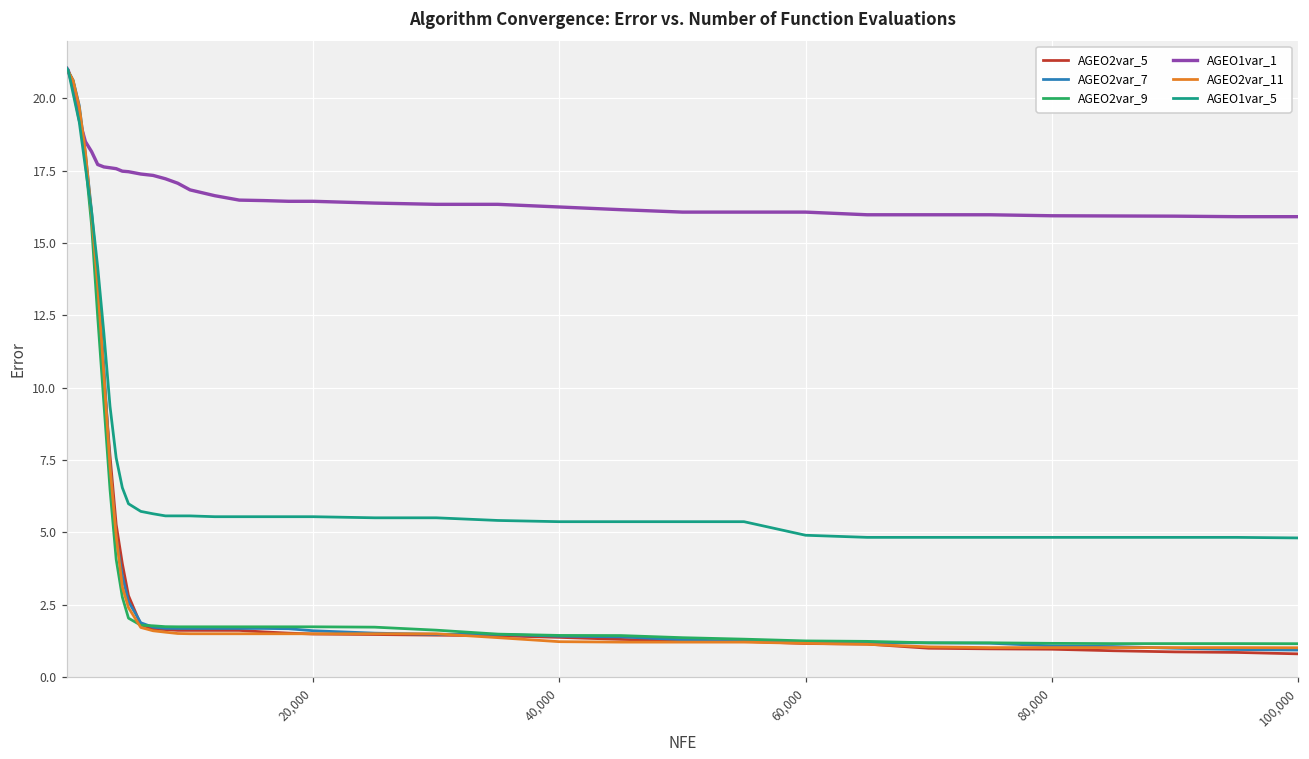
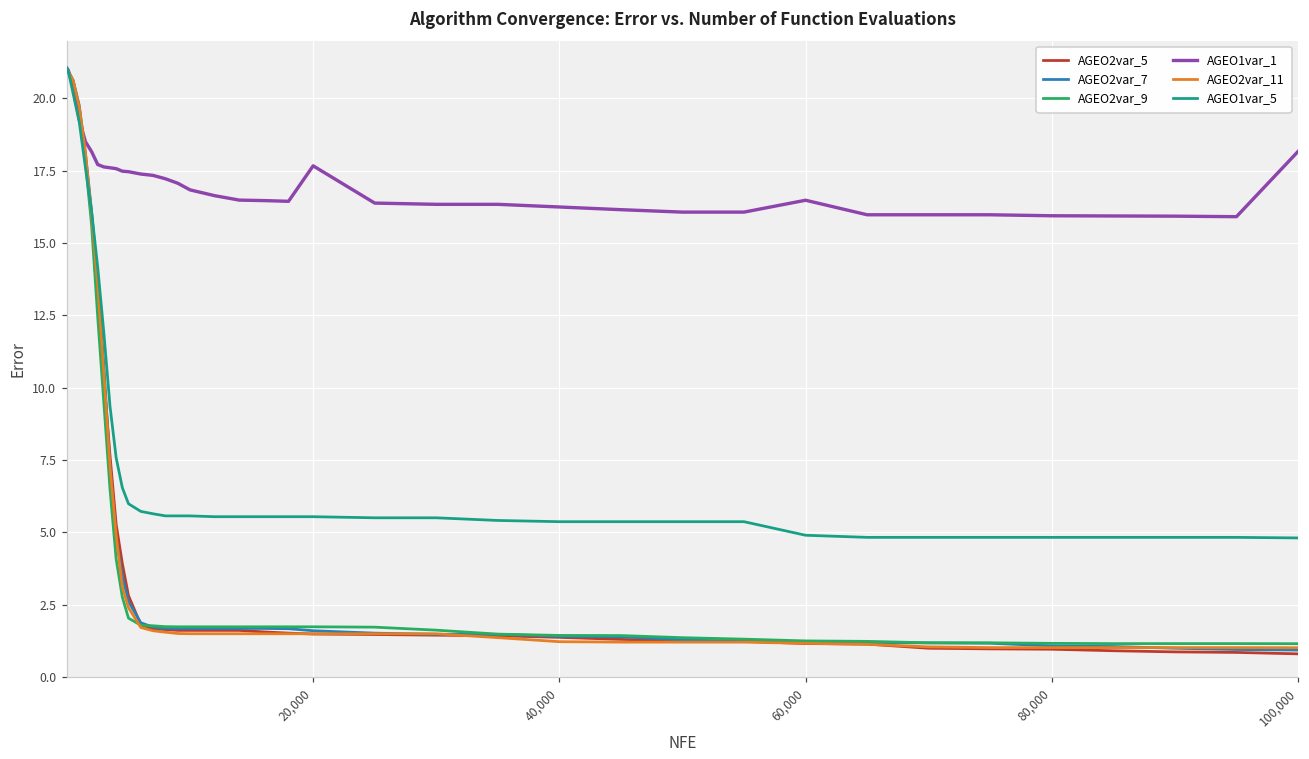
AGEO1var_1, 20,000: 16.4 -> 17.7
AGEO1var_1, 60,000: 16.1 -> 16.5
AGEO1var_1, 100,000: 15.9 -> 18.2
